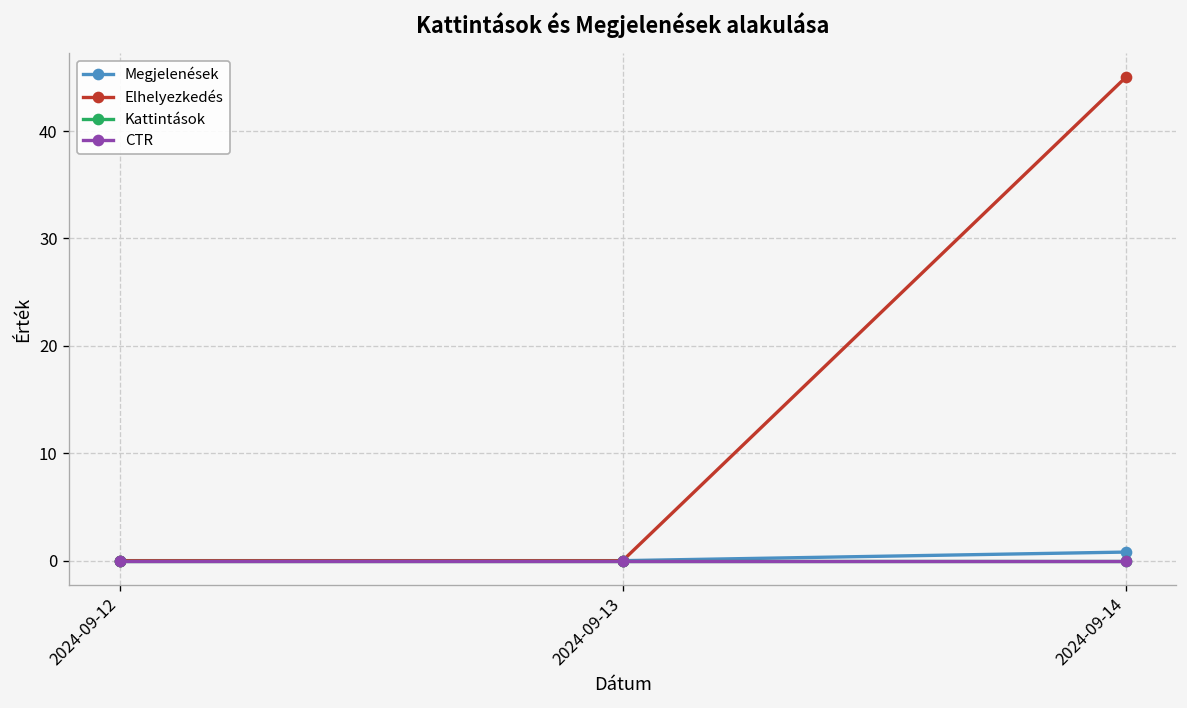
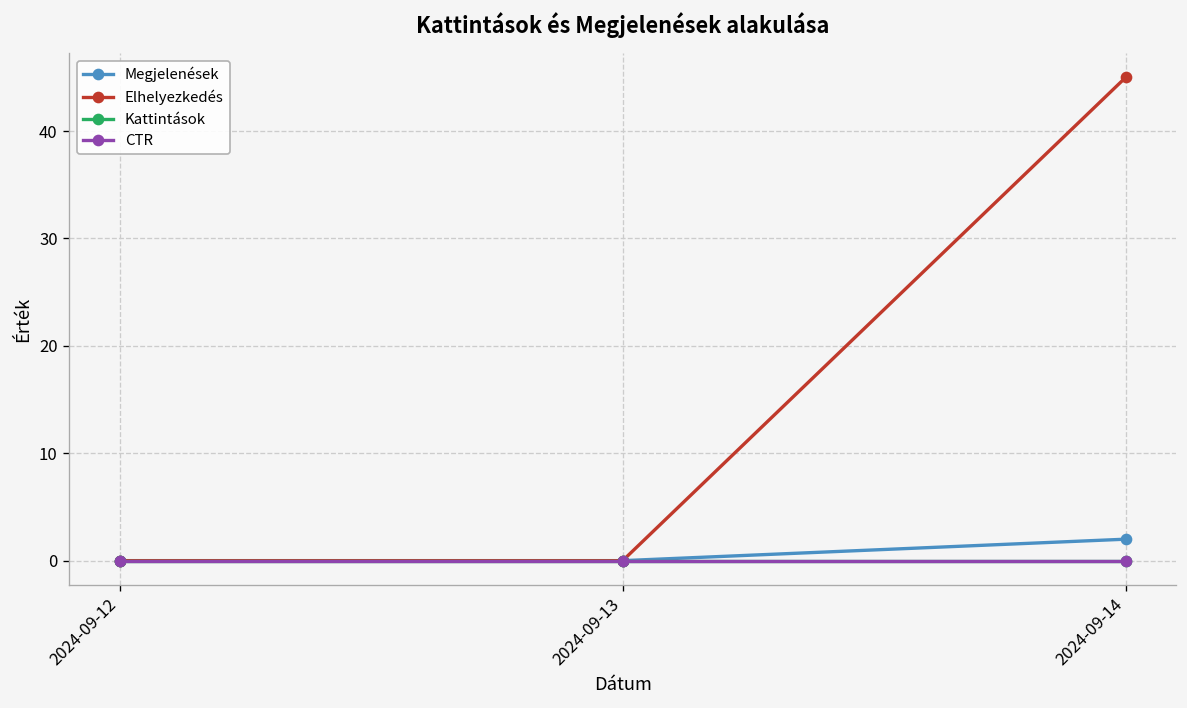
Megjelenések, 2024-09-14: 1 -> 2
